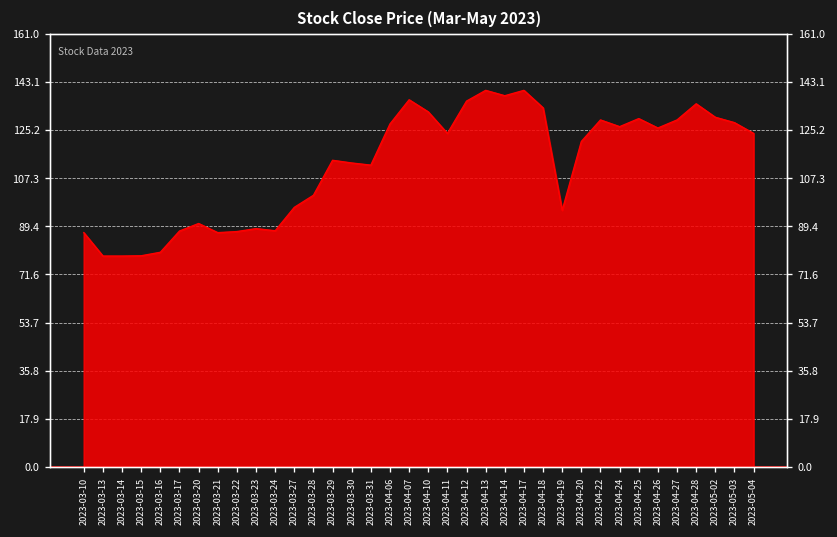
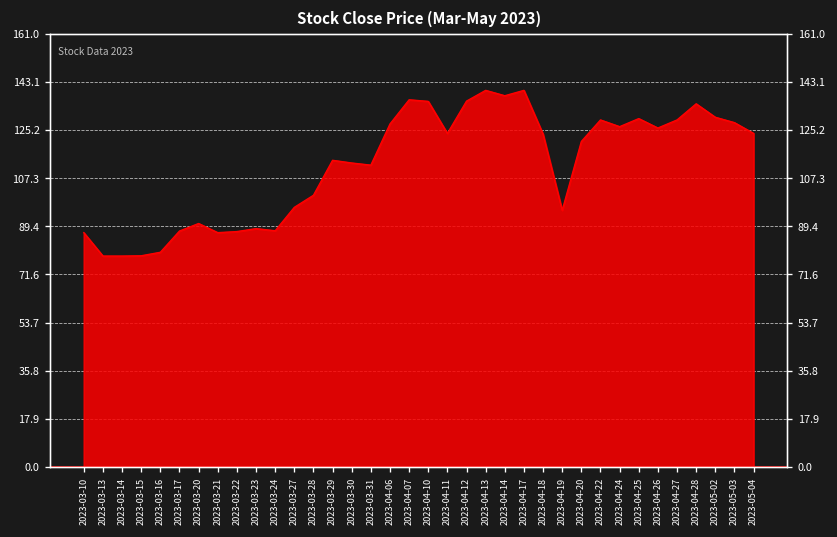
2023-04-10: 132 -> 136
2023-04-18: 134 -> 124
